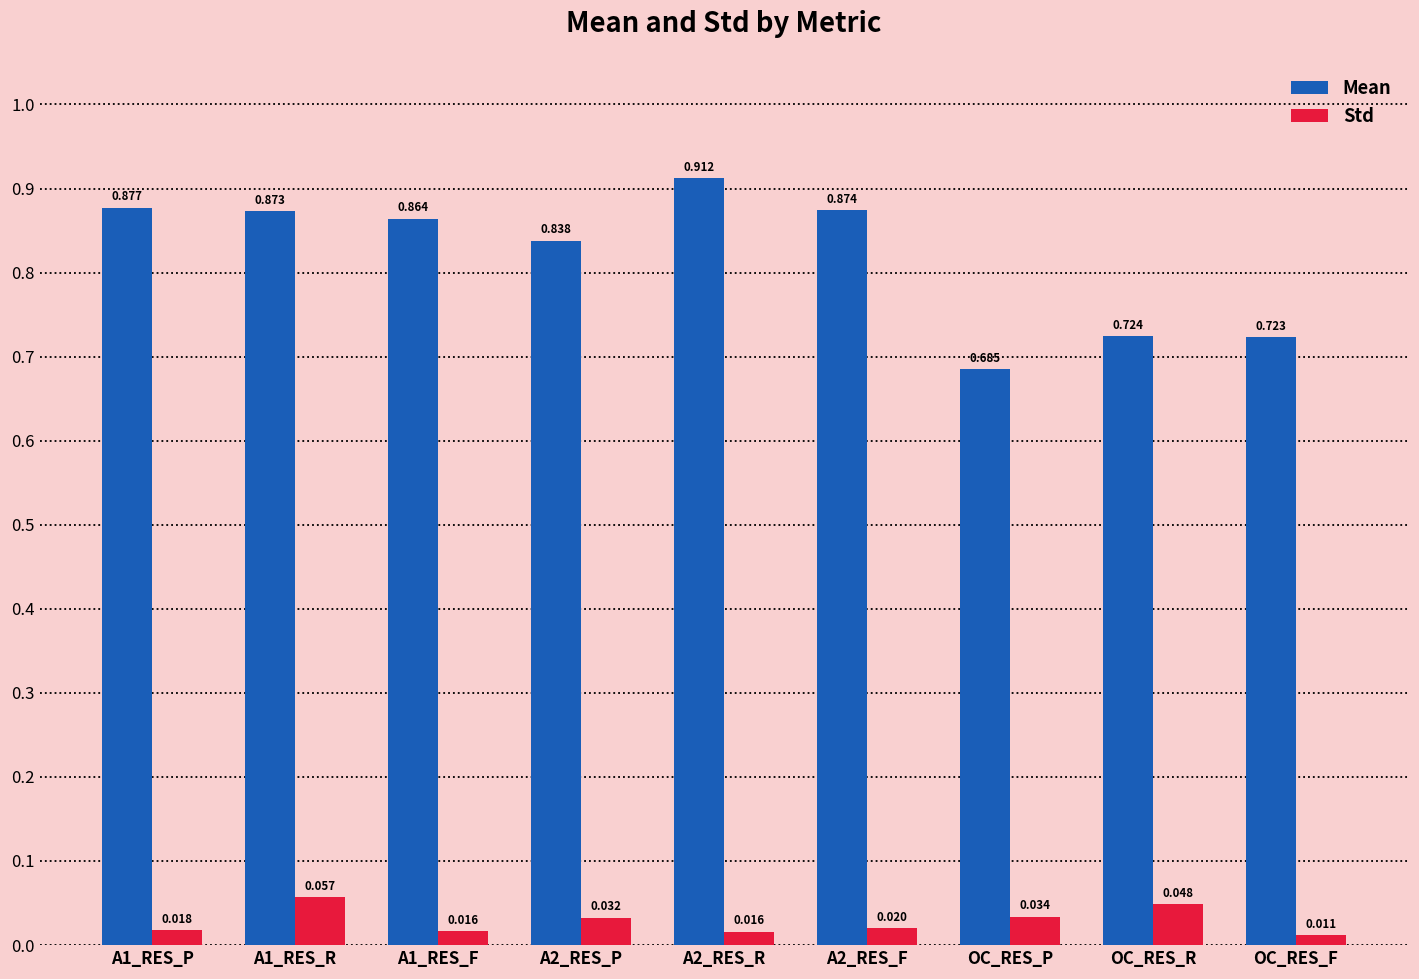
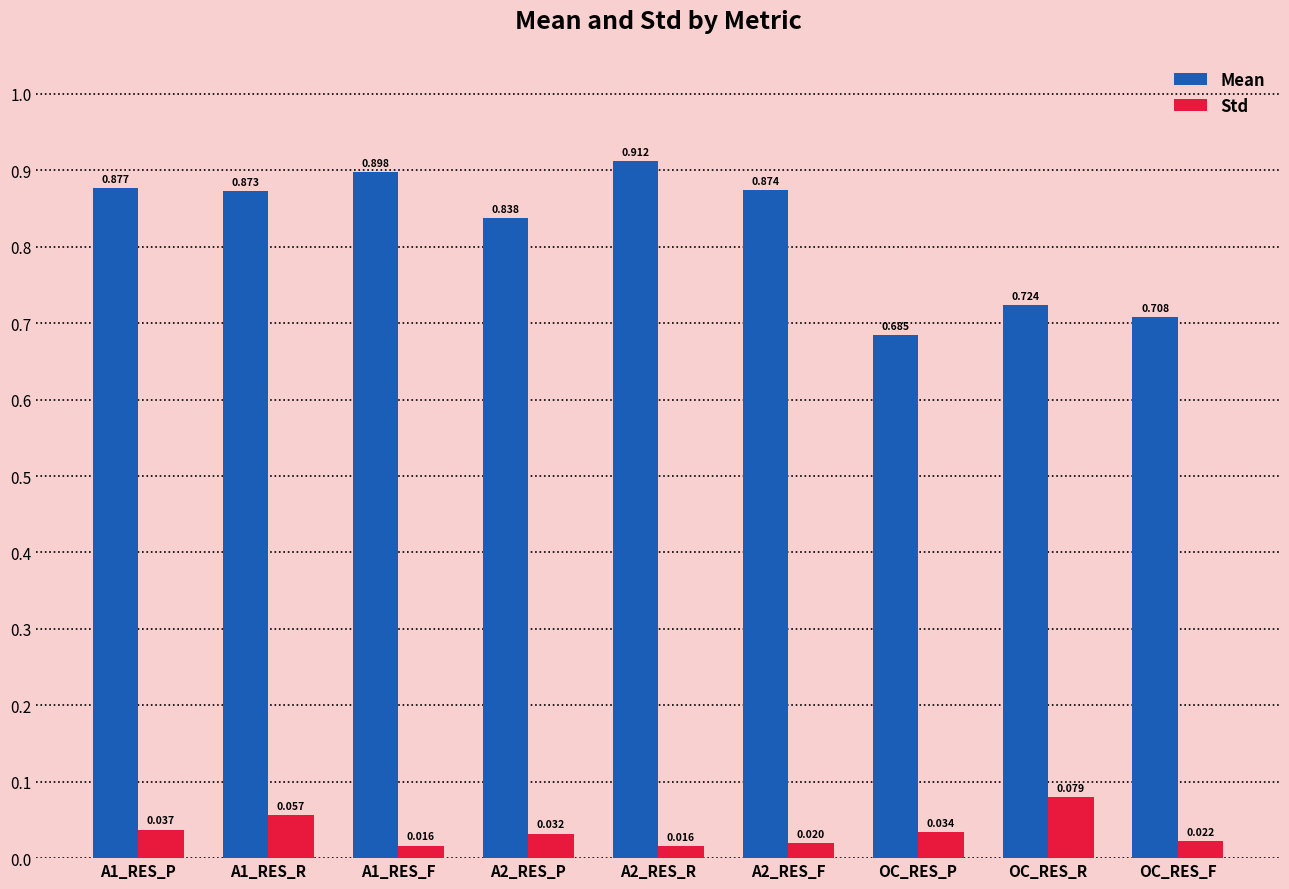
Std, A1_RES_P: 0.018 -> 0.037
Mean, A1_RES_F: 0.864 -> 0.898
Std, OC_RES_R: 0.048 -> 0.079
Mean, OC_RES_F: 0.723 -> 0.708
Std, OC_RES_F: 0.011 -> 0.022
